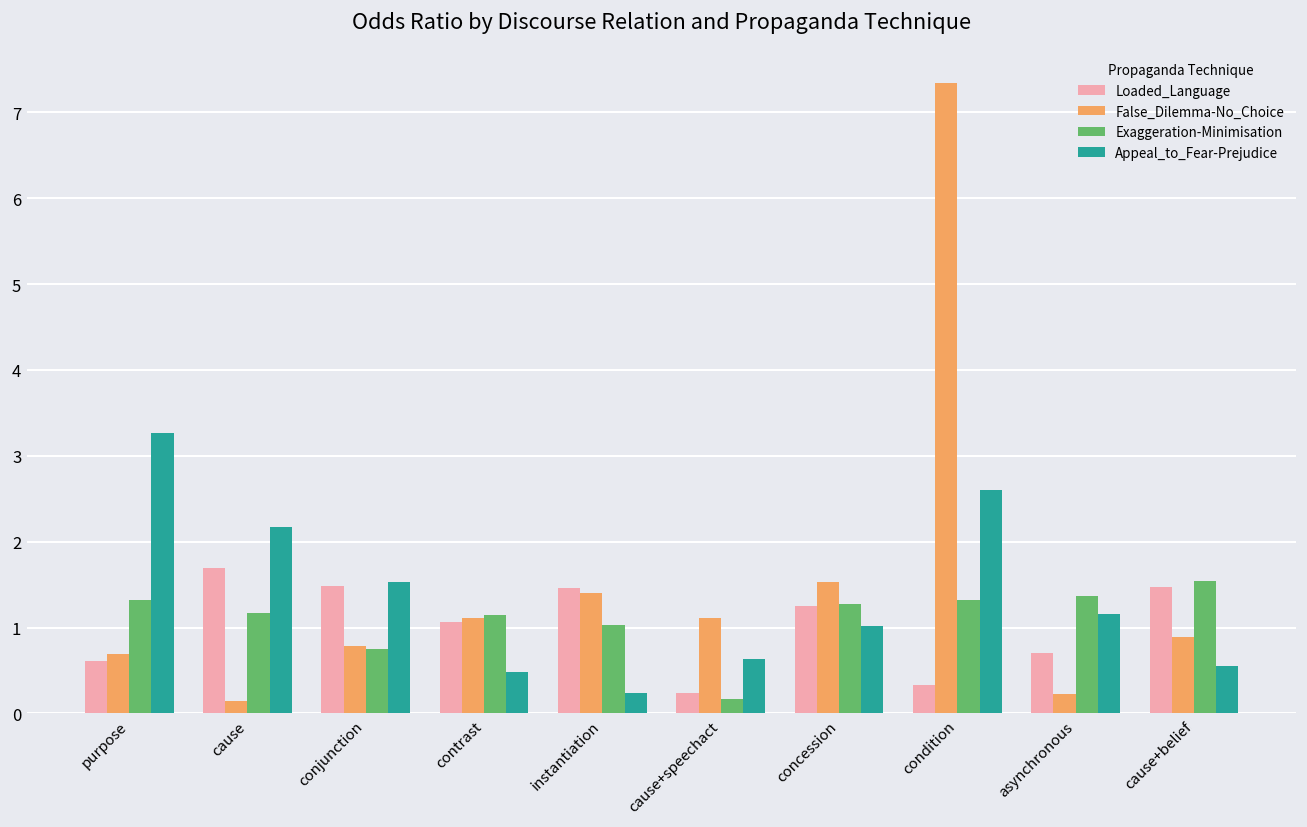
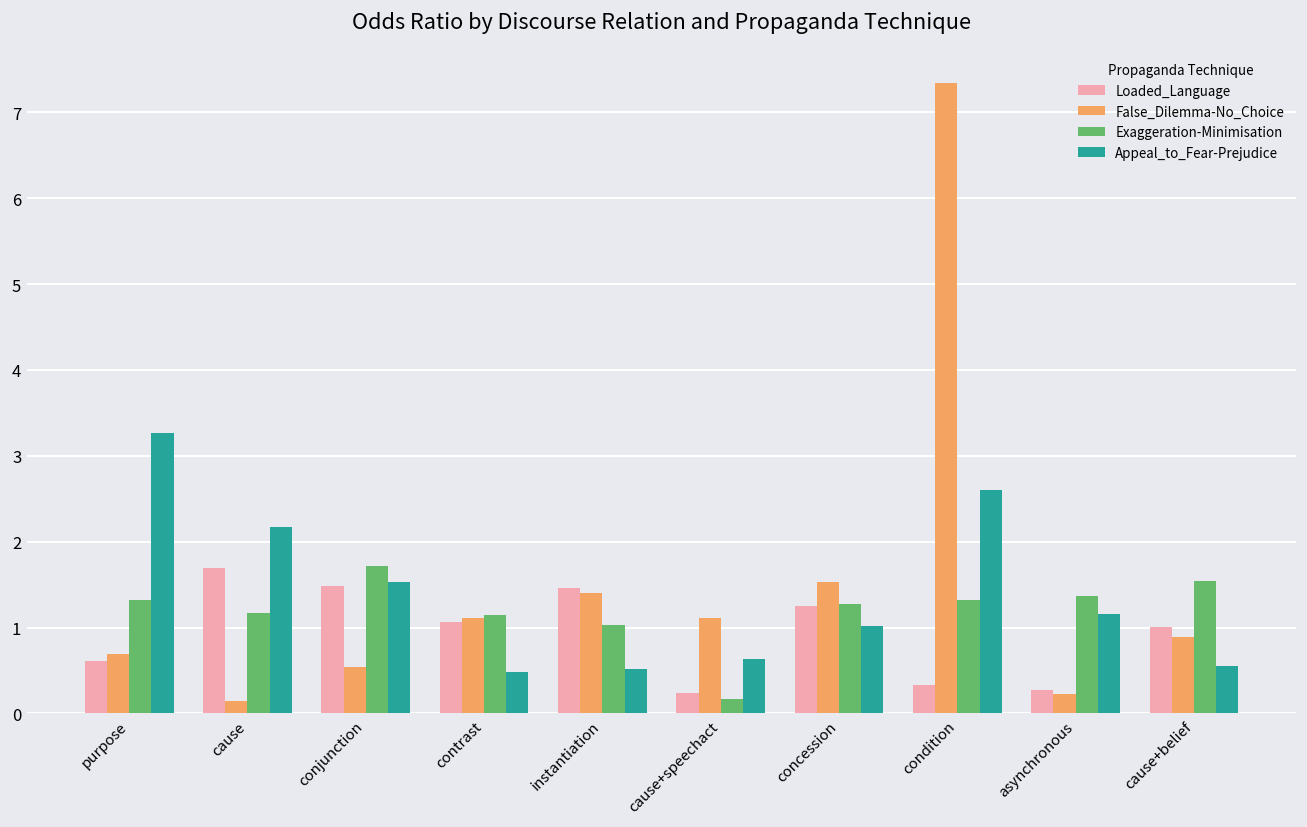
False_Dilemma-No_Choice, conjunction: 0.8 -> 0.5
Exaggeration-Minimisation, conjunction: 0.7 -> 1.7
Appeal_to_Fear-Prejudice, instantiation: 0.2 -> 0.5
Loaded_Language, asynchronous: 0.7 -> 0.3
Loaded_Language, cause+belief: 1.5 -> 1.0
